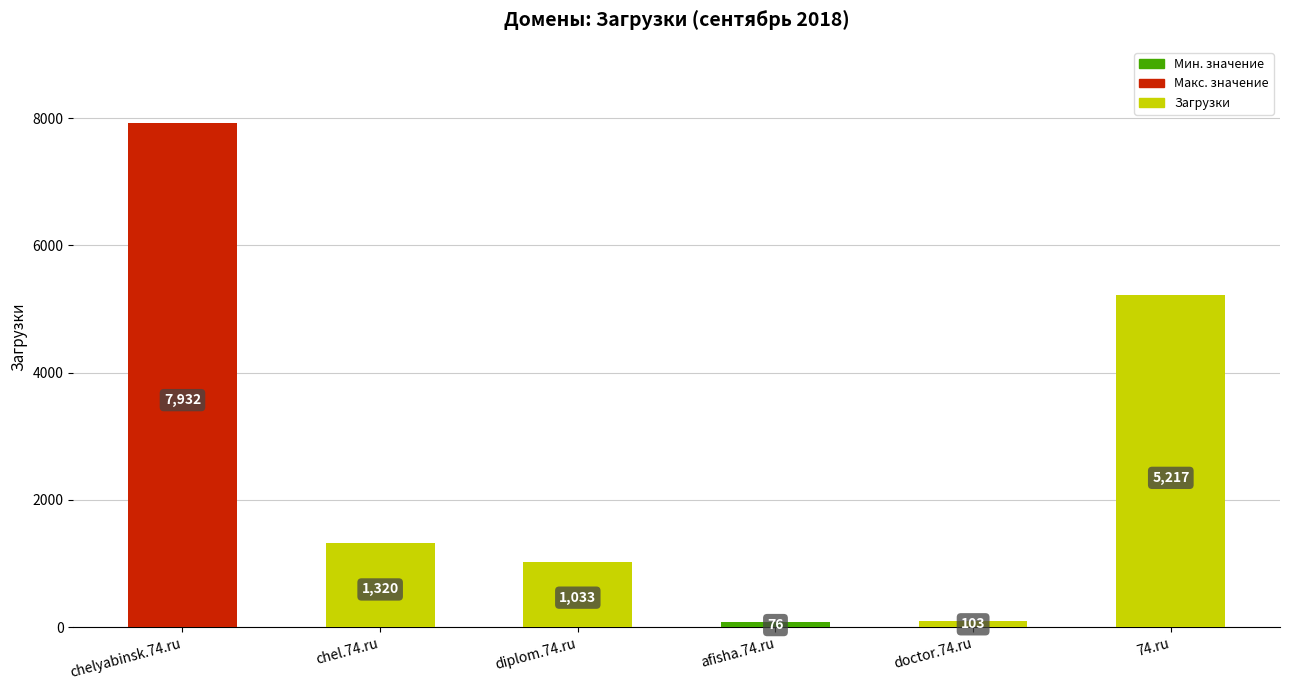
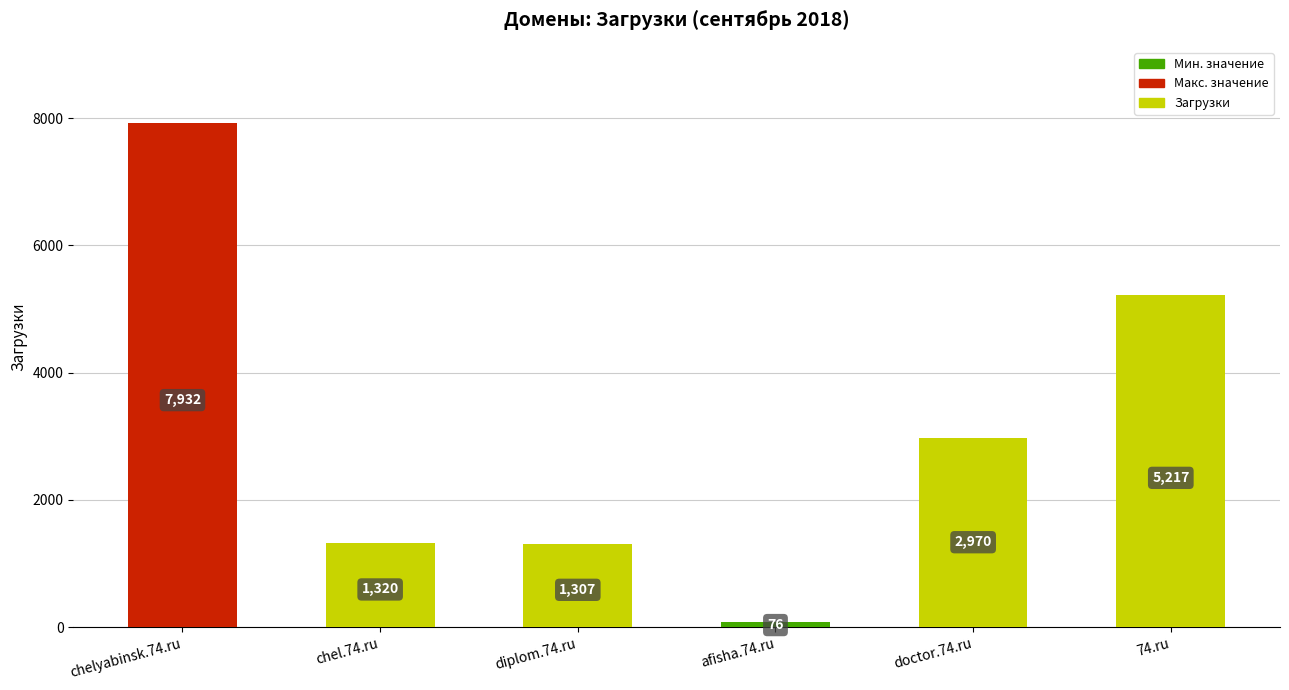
diplom.74.ru: 1,033 -> 1,307
doctor.74.ru: 103 -> 2,970
